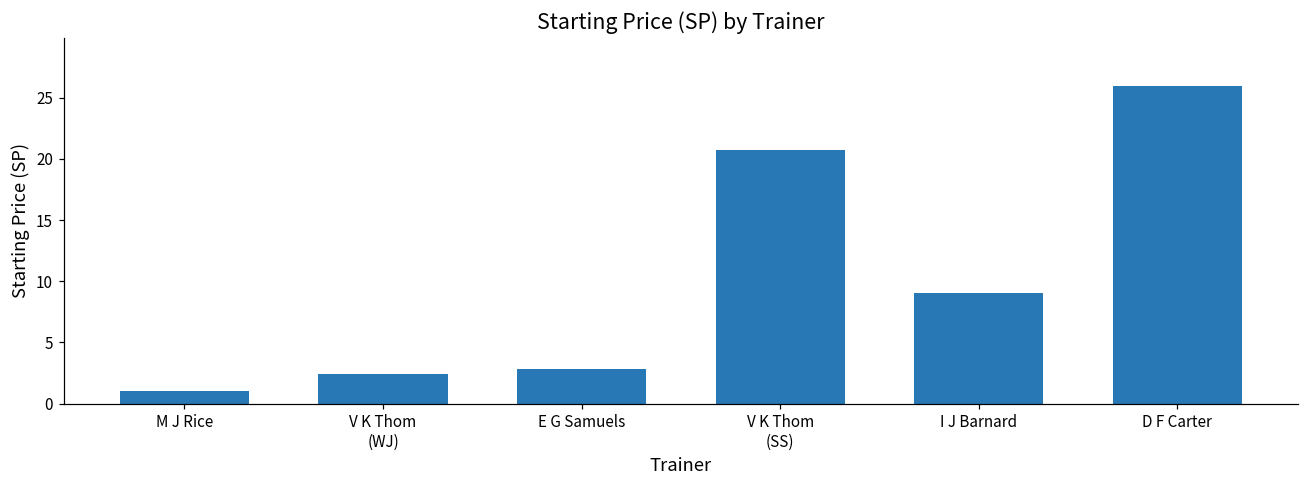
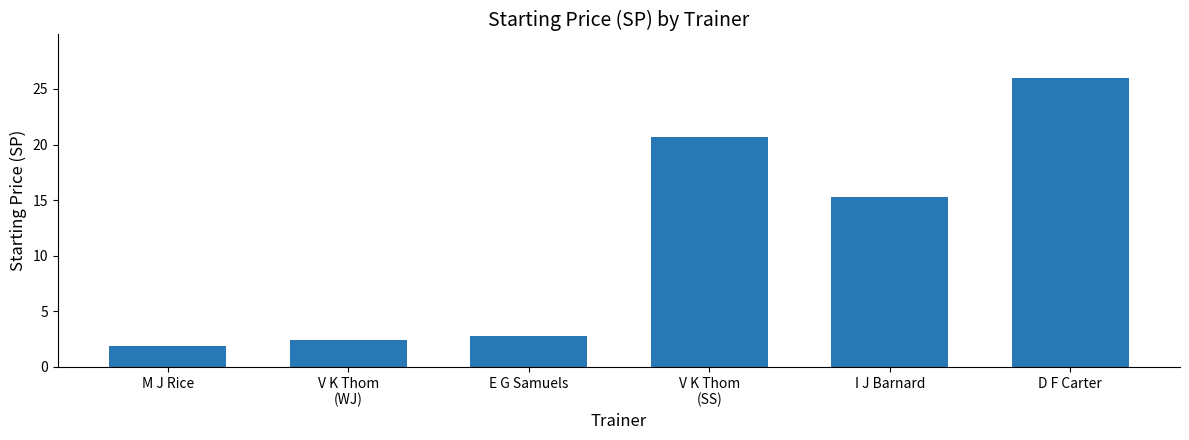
M J Rice: 1.1 -> 1.9
I J Barnard: 9.0 -> 15.3
